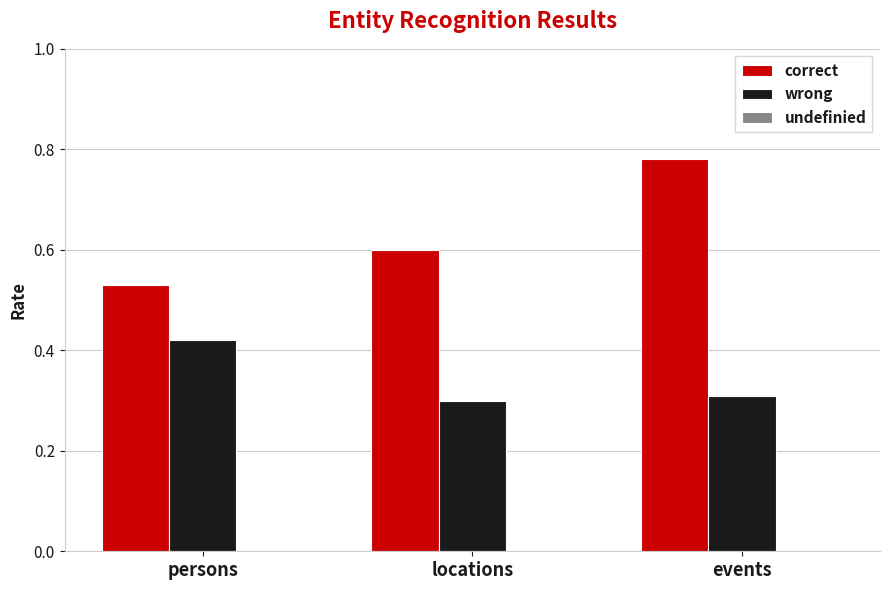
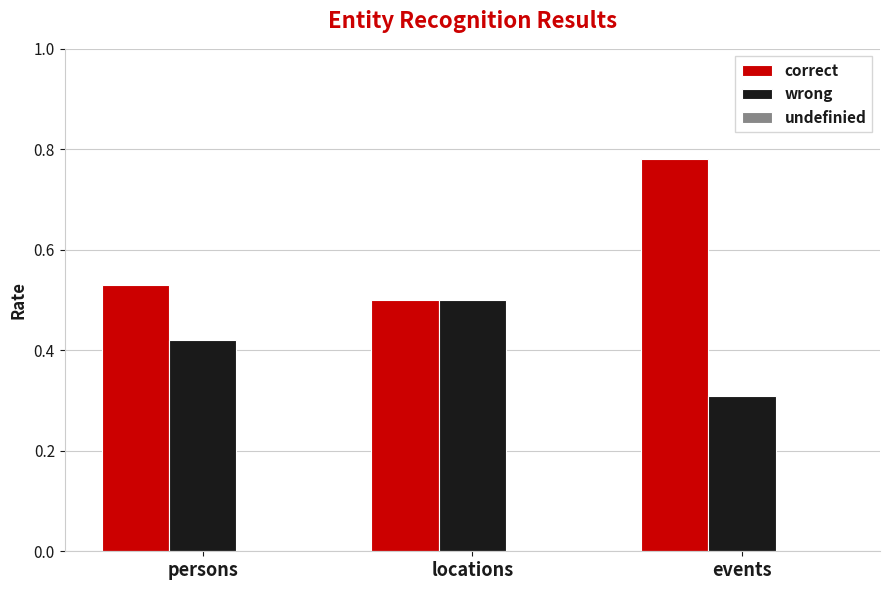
correct, locations: 0.6 -> 0.5
wrong, locations: 0.3 -> 0.5
